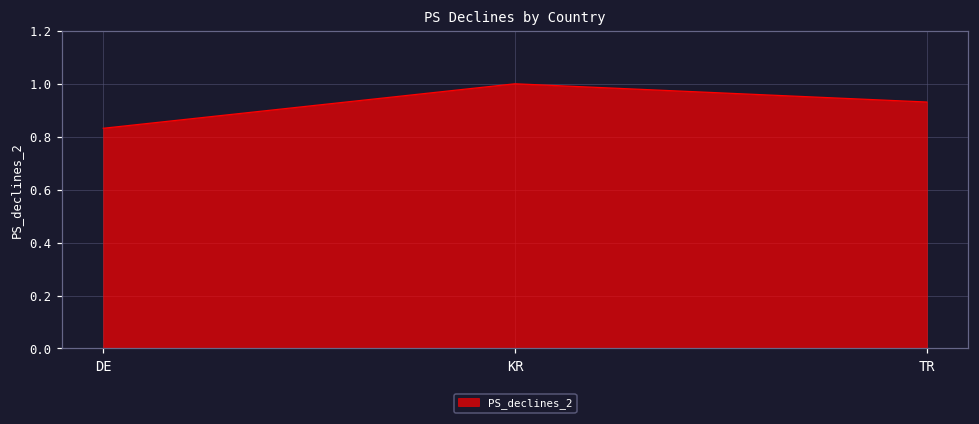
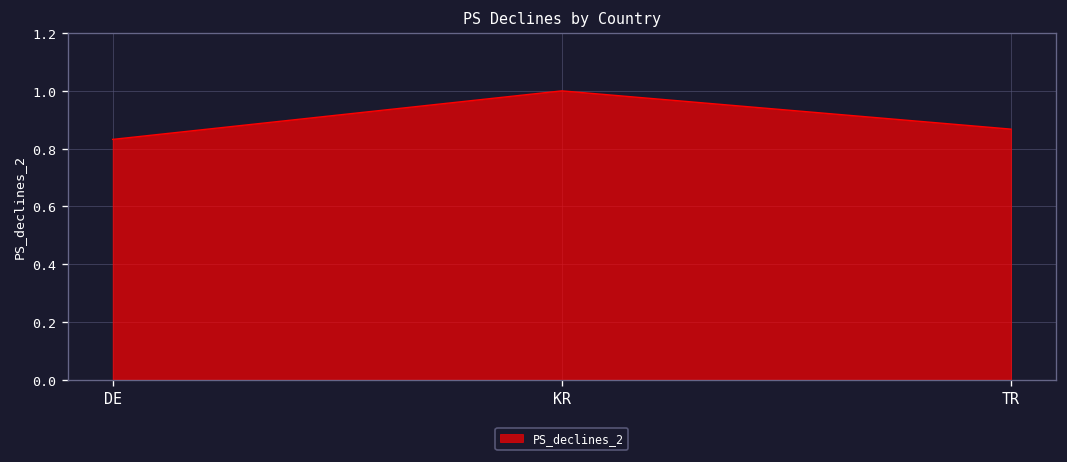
TR: 0.93 -> 0.87
